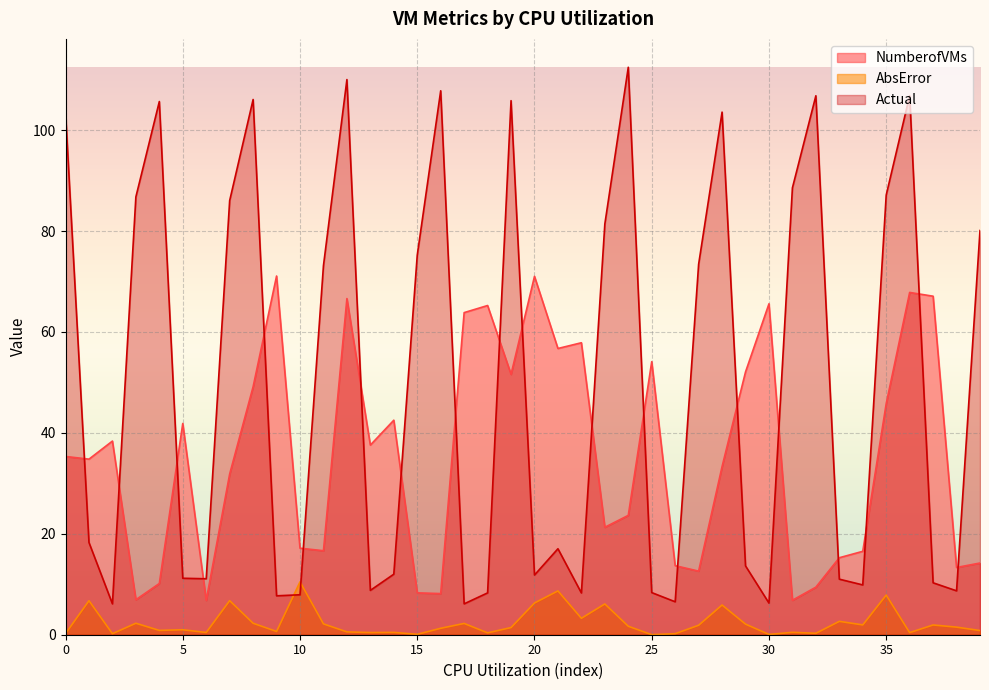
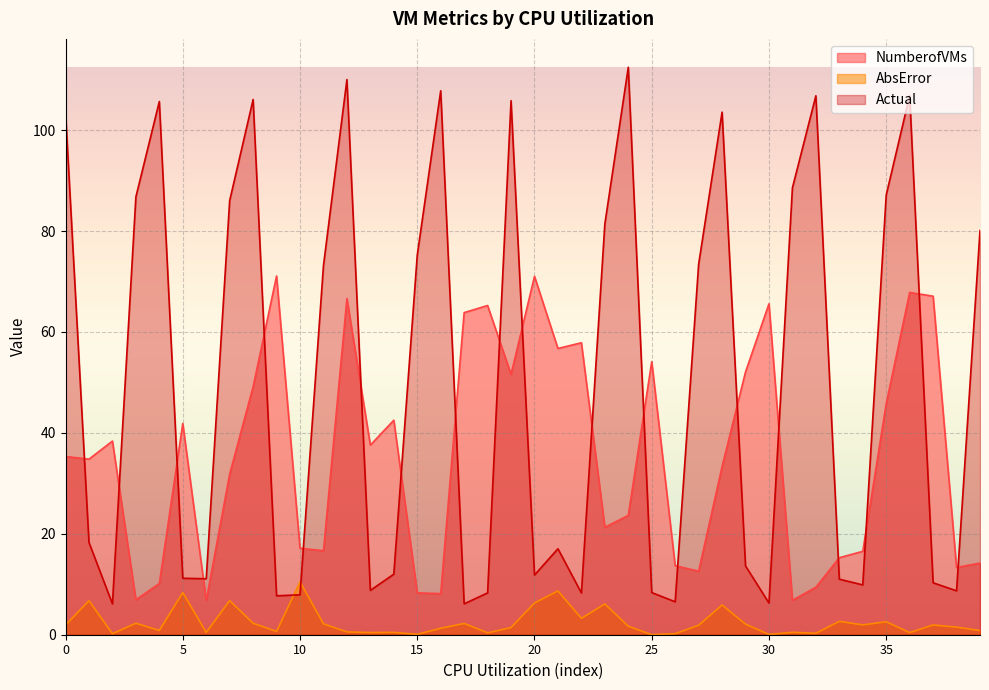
AbsError, 0: 0 -> 2
AbsError, 5: 1 -> 8
AbsError, 35: 8 -> 3
